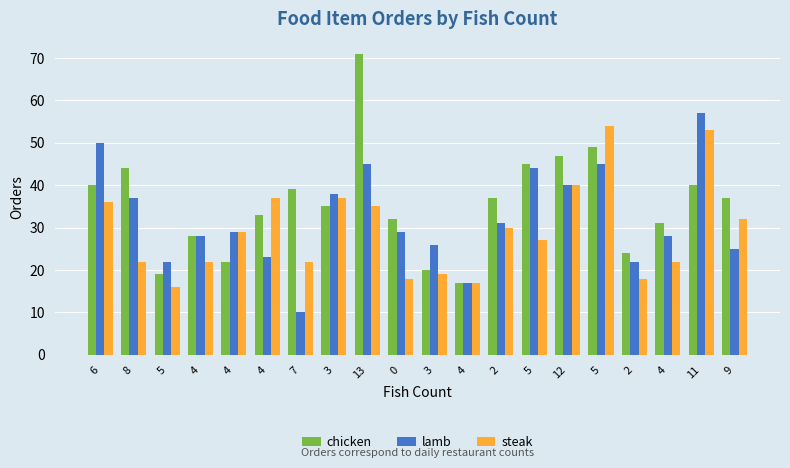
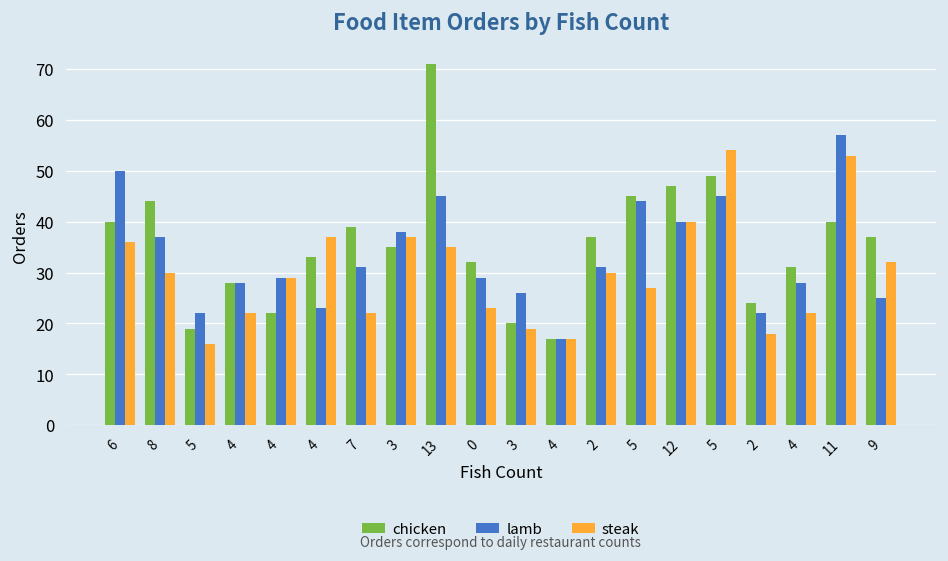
steak, 8: 22 -> 30
lamb, 7: 10 -> 31
steak, 0: 18 -> 23
